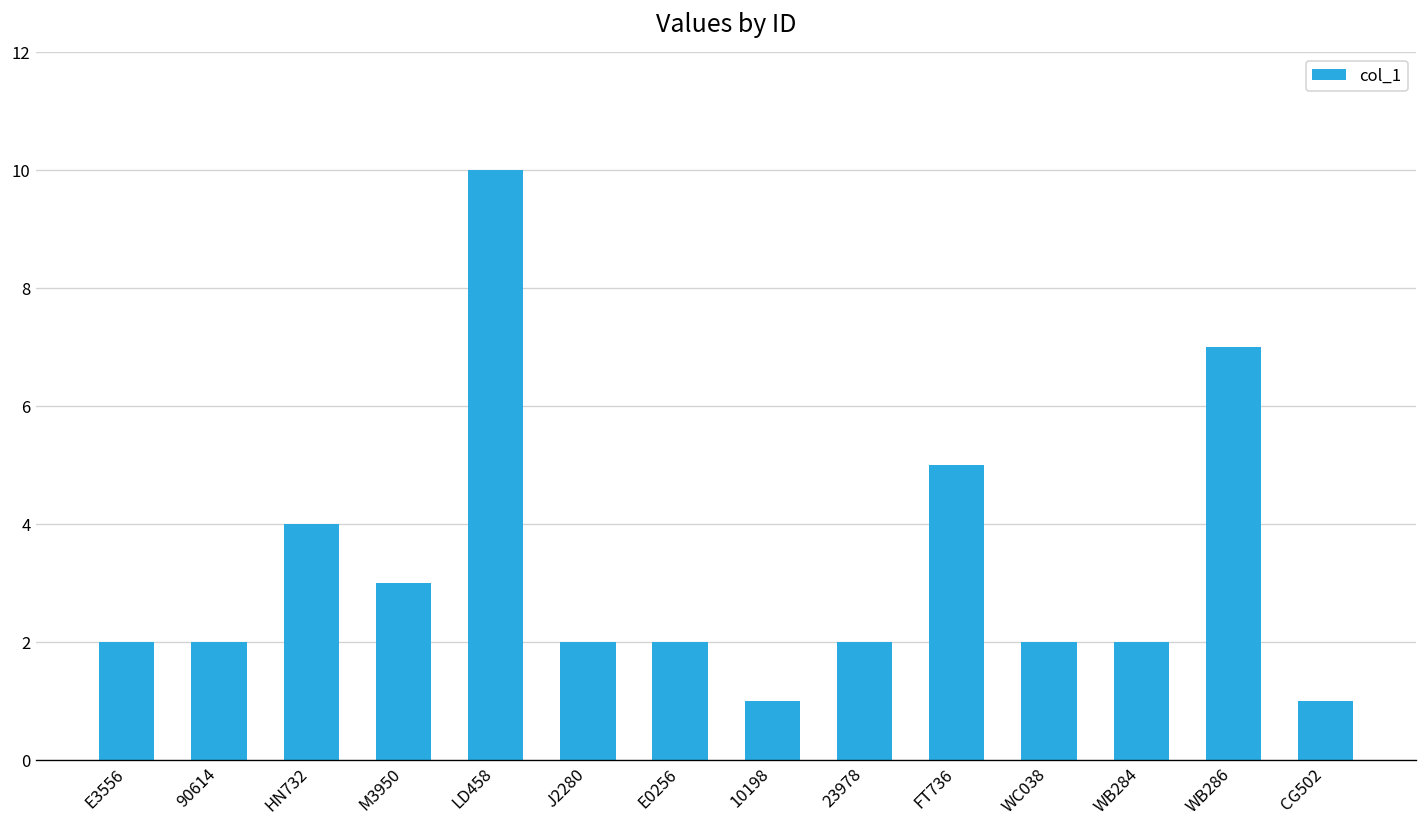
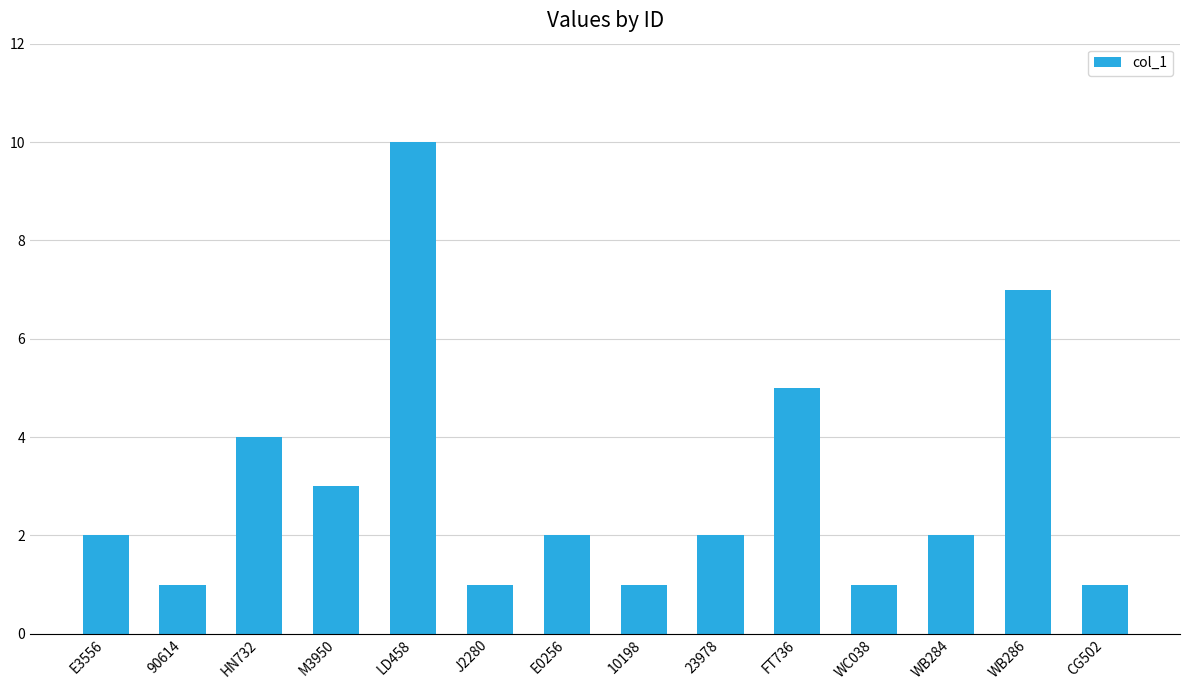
90614: 2 -> 1
J2280: 2 -> 1
WC038: 2 -> 1
